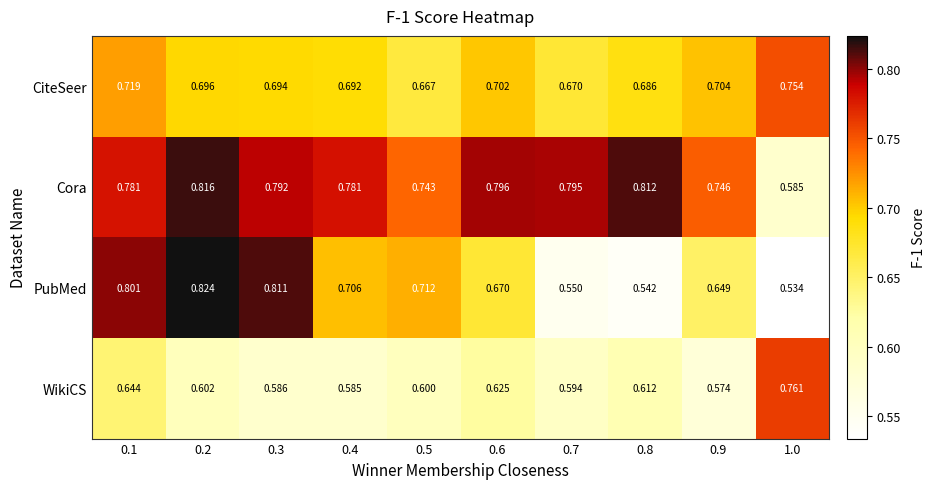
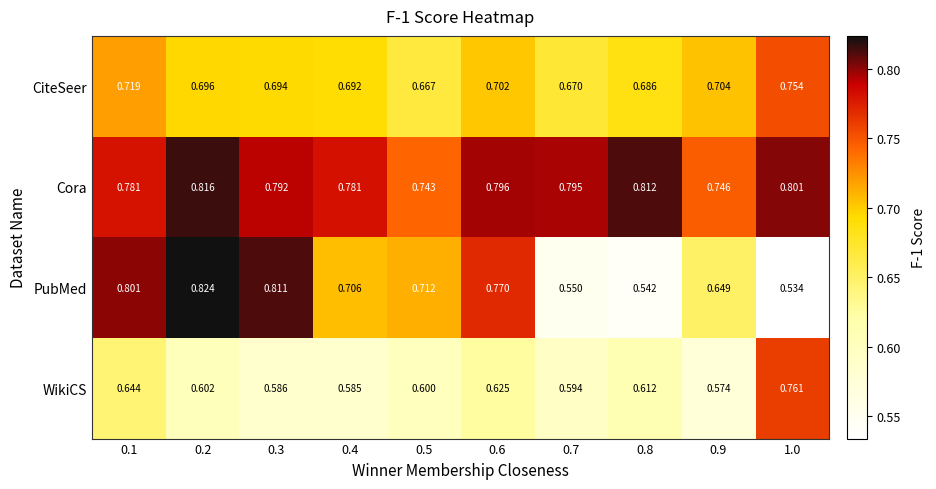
Cora, 1.0: 0.585 -> 0.801
PubMed, 0.6: 0.670 -> 0.770
